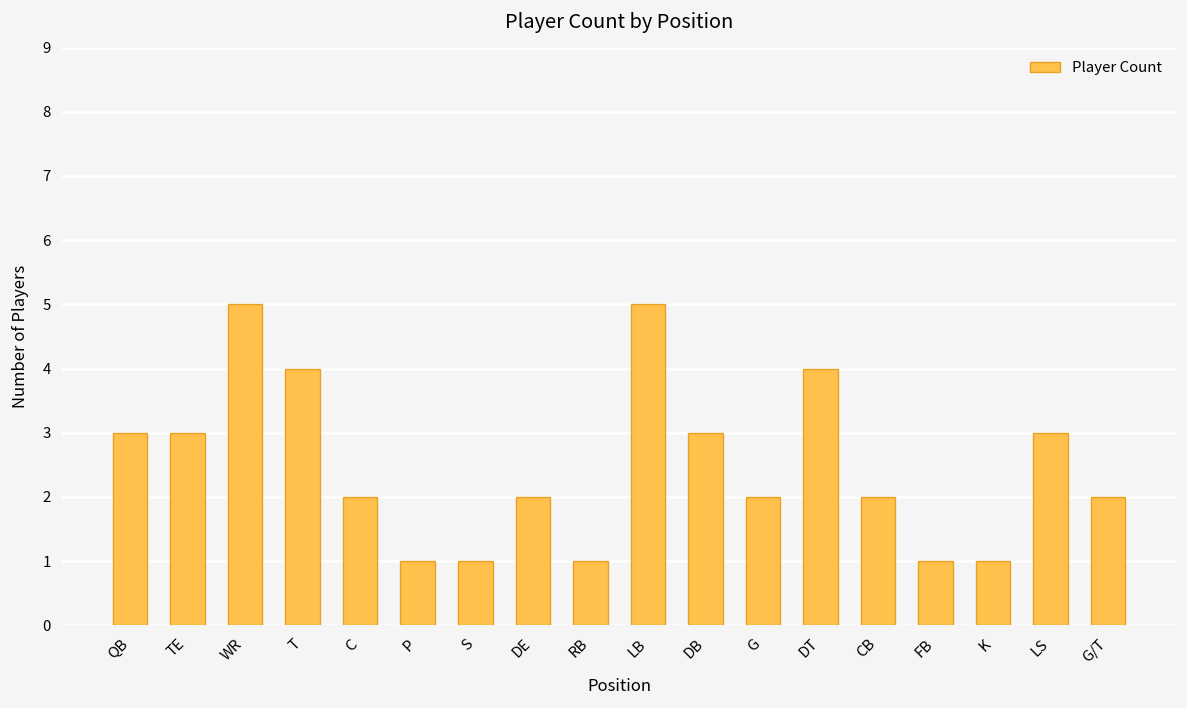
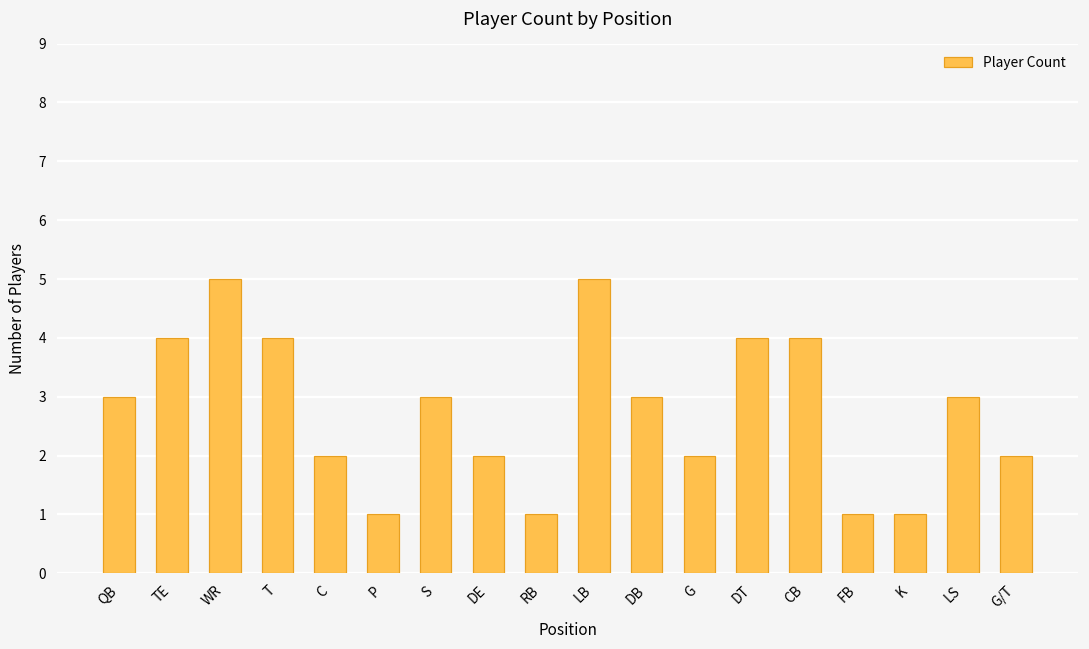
TE: 3 -> 4
S: 1 -> 3
CB: 2 -> 4
